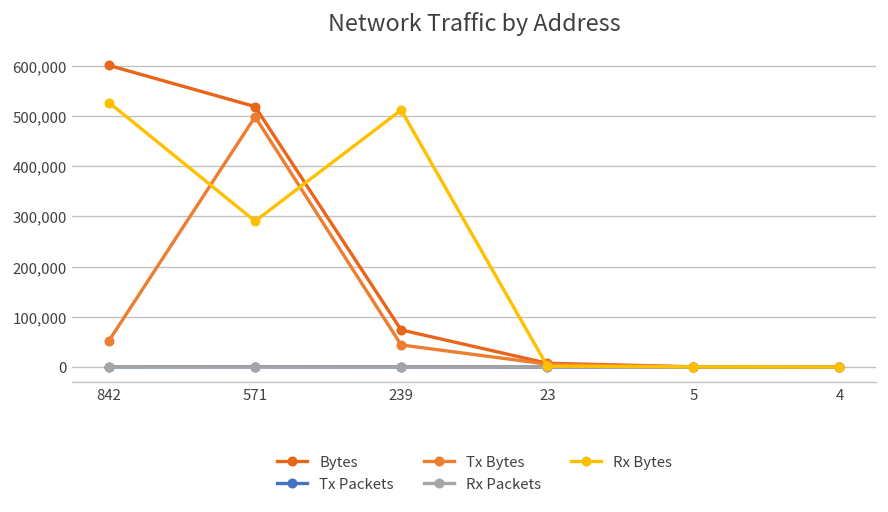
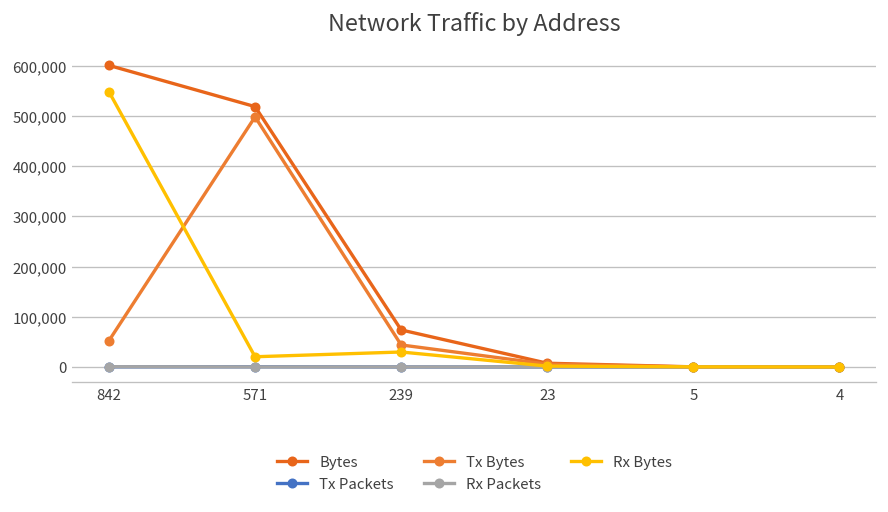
Rx Bytes, 842: 530,000 -> 550,000
Rx Bytes, 571: 290,000 -> 20,000
Rx Bytes, 239: 510,000 -> 30,000
